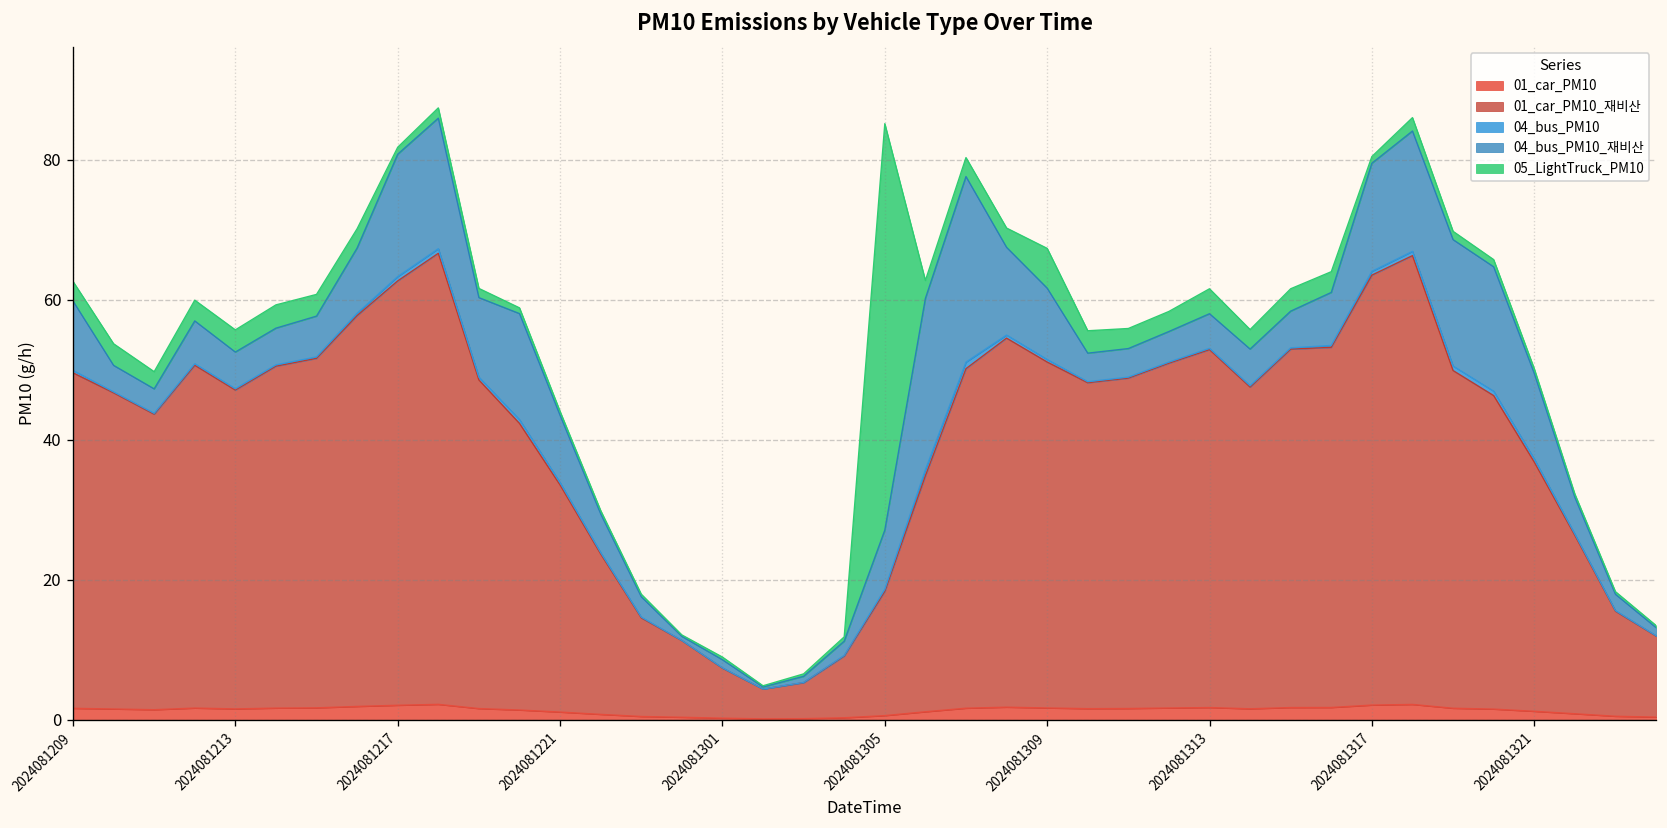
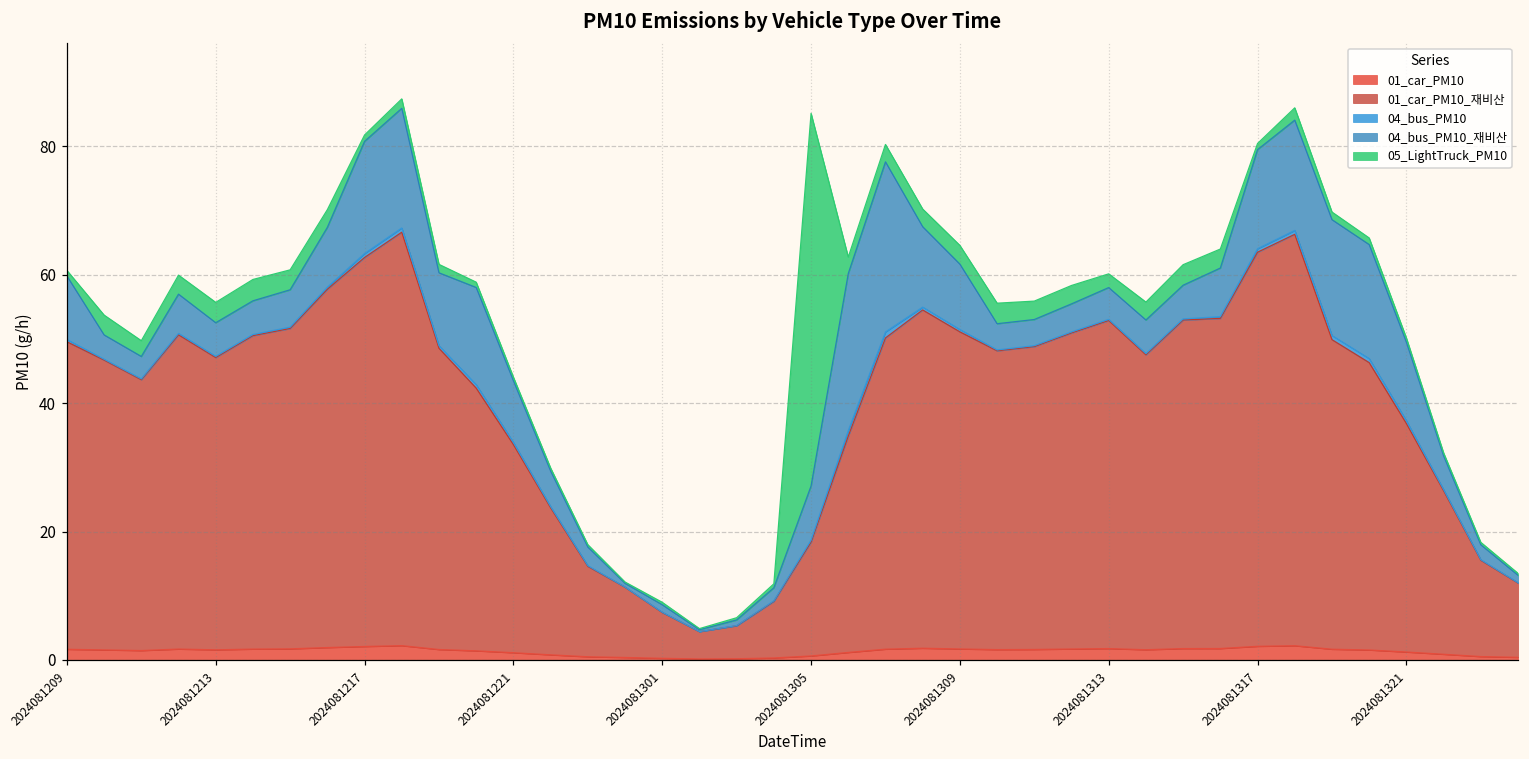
05_LightTruck_PM10, 2024081209: 3 -> 1
05_LightTruck_PM10, 2024081309: 6 -> 3
05_LightTruck_PM10, 2024081313: 4 -> 2
